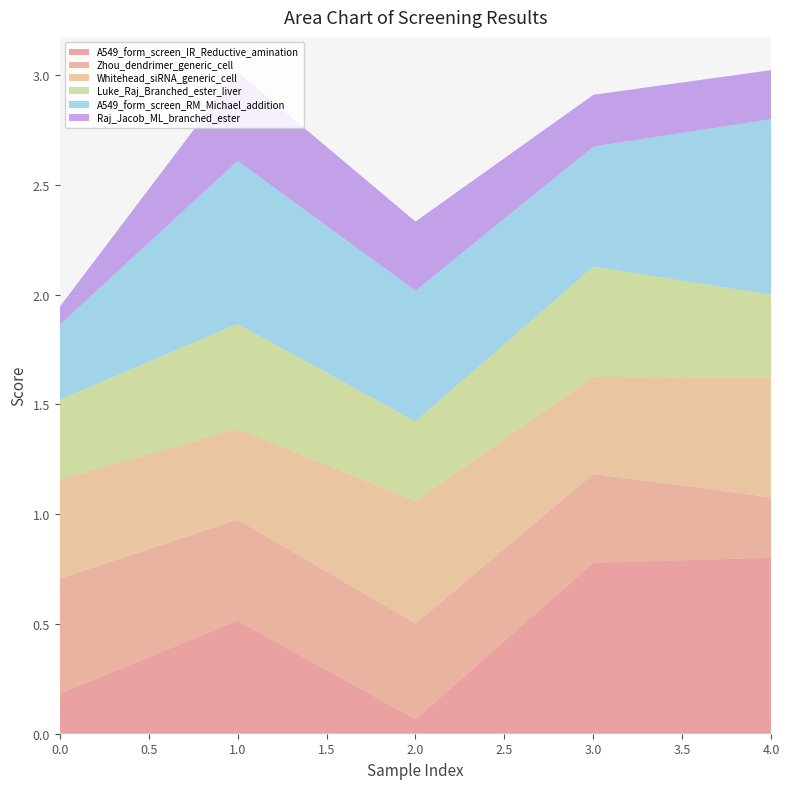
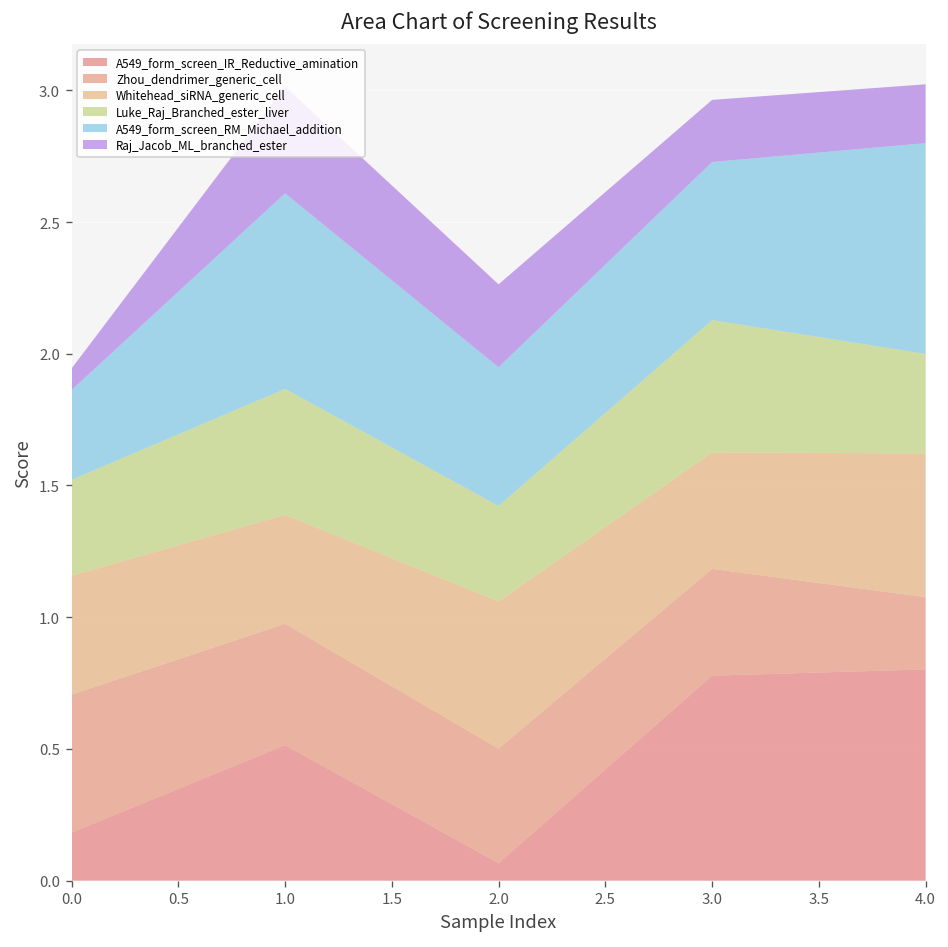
A549_form_screen_RM_Michael_addition, 2.0: 0.60 -> 0.53
A549_form_screen_RM_Michael_addition, 3.0: 0.55 -> 0.60
